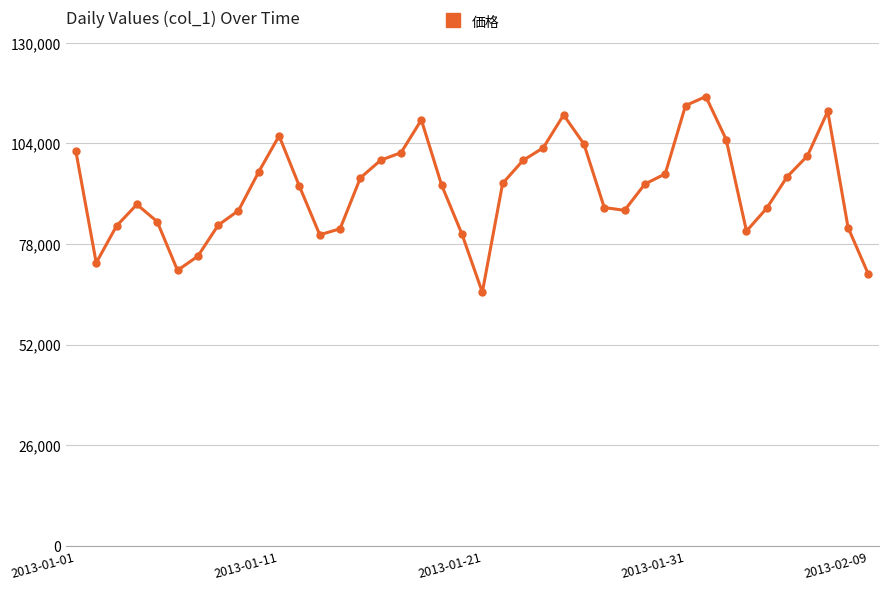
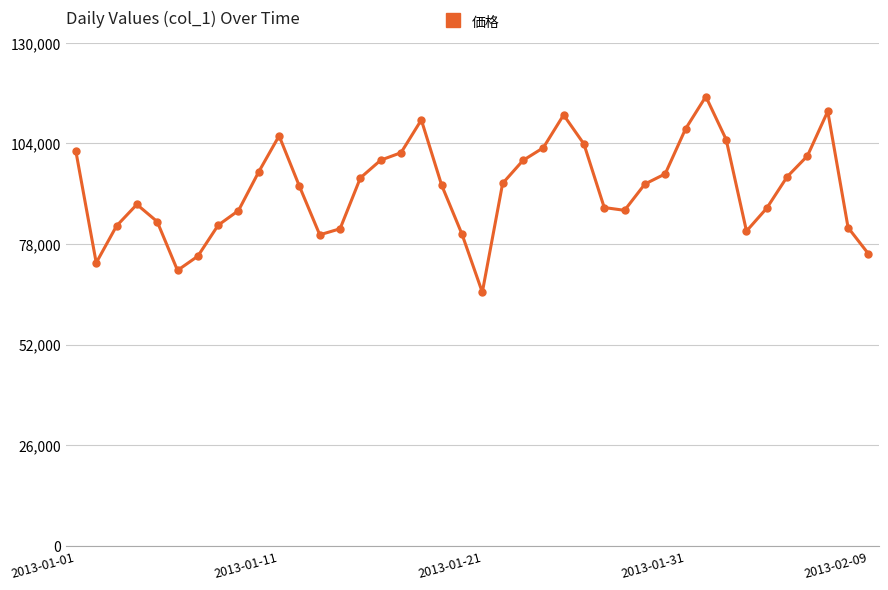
2013-01-31: 114,000 -> 108,000
2013-02-09: 70,000 -> 75,000
